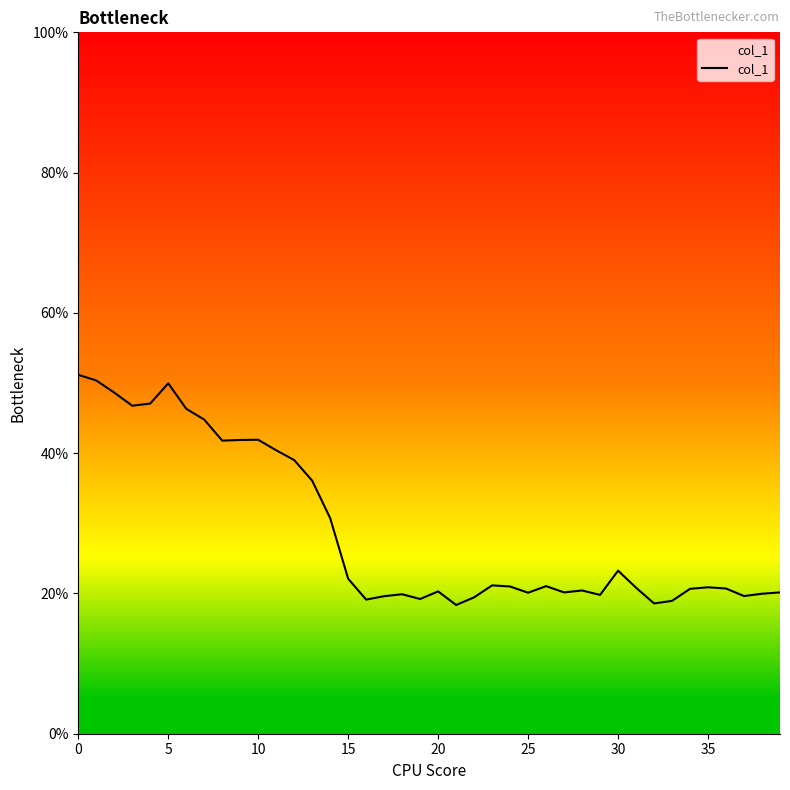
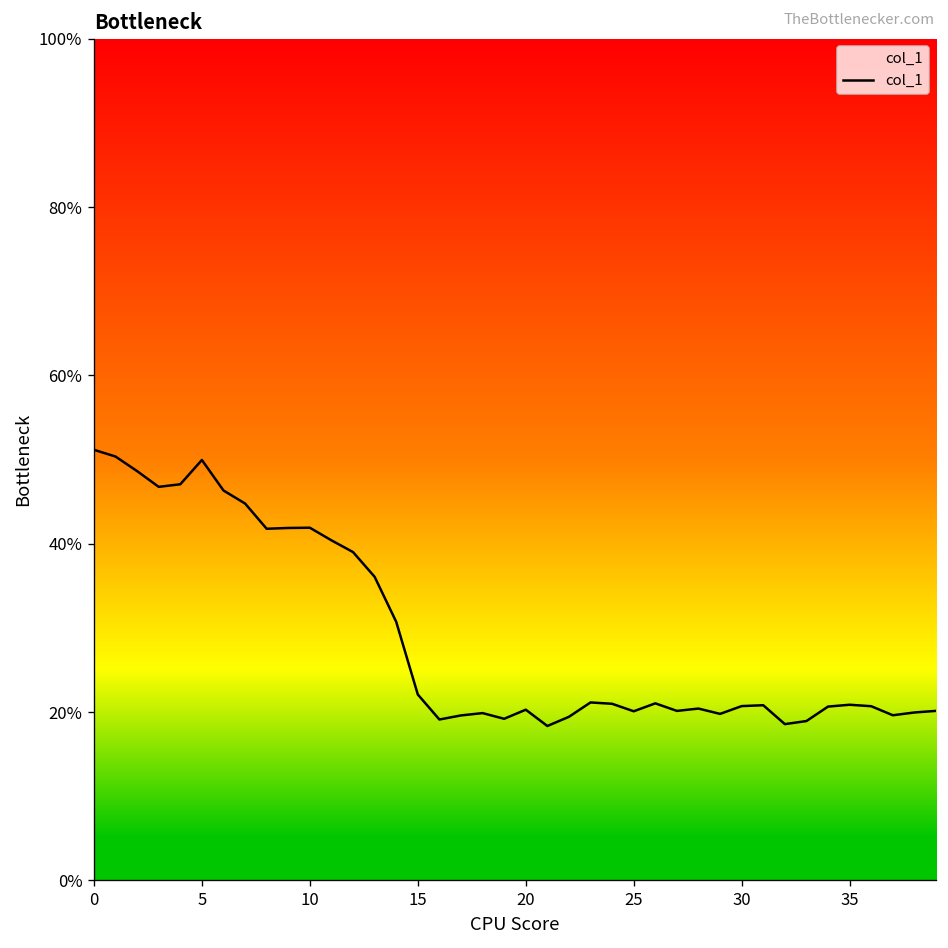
30: 23% -> 21%
